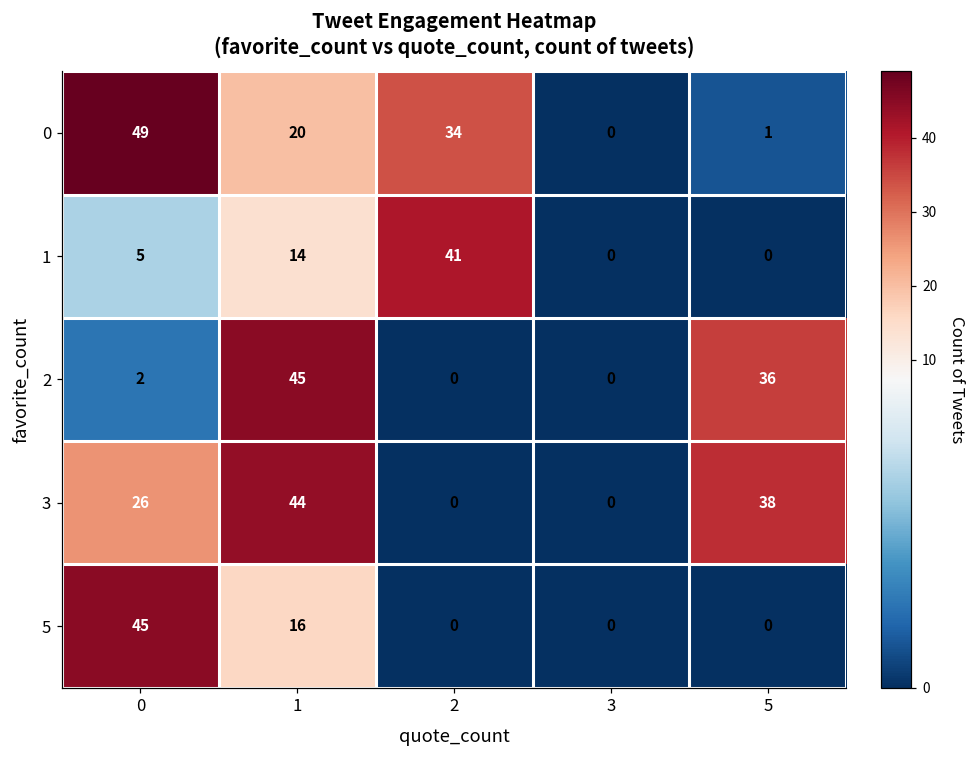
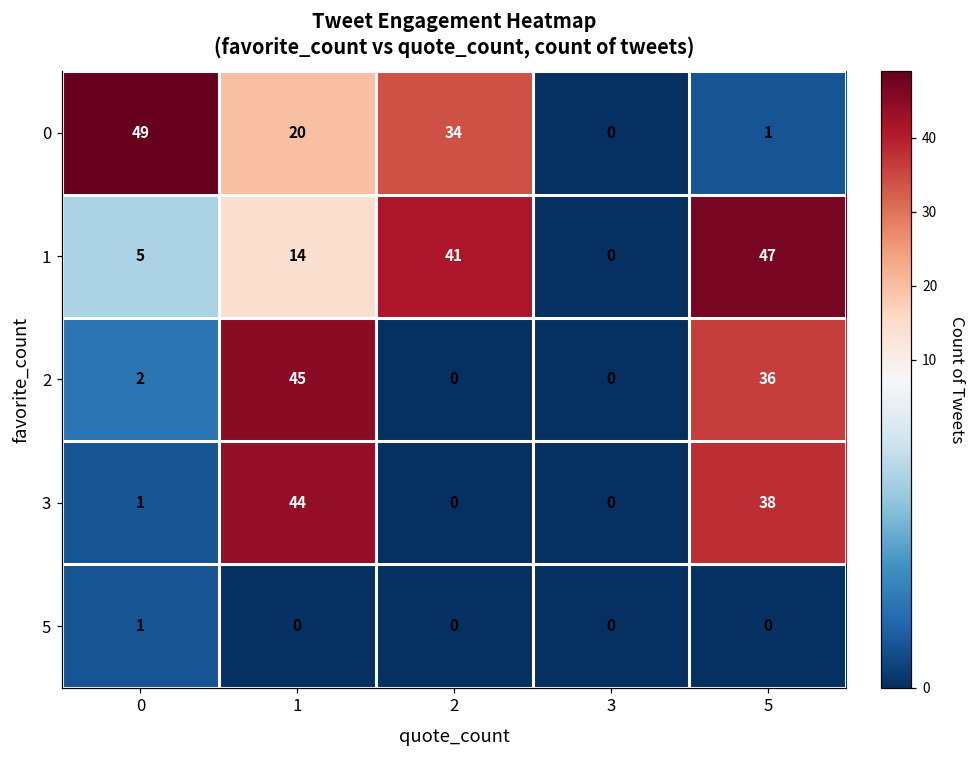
1, 5: 0 -> 47
3, 0: 26 -> 1
5, 0: 45 -> 1
5, 1: 16 -> 0
